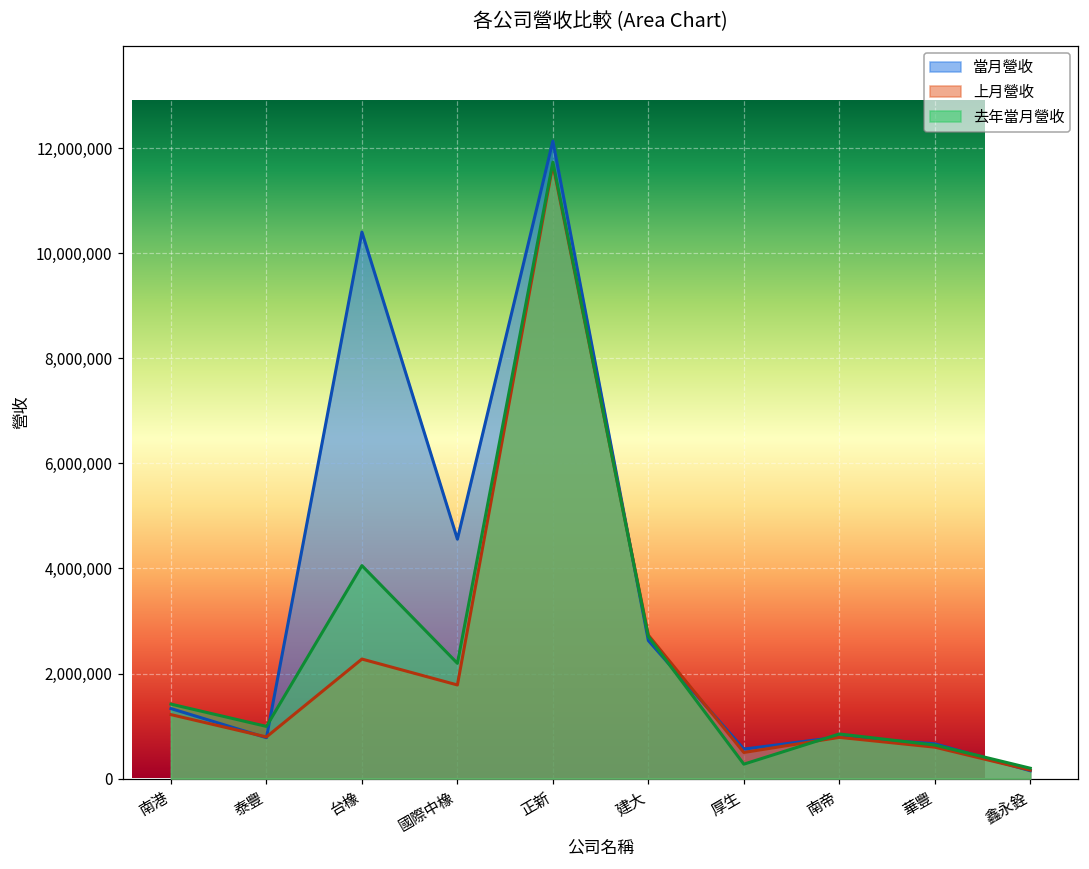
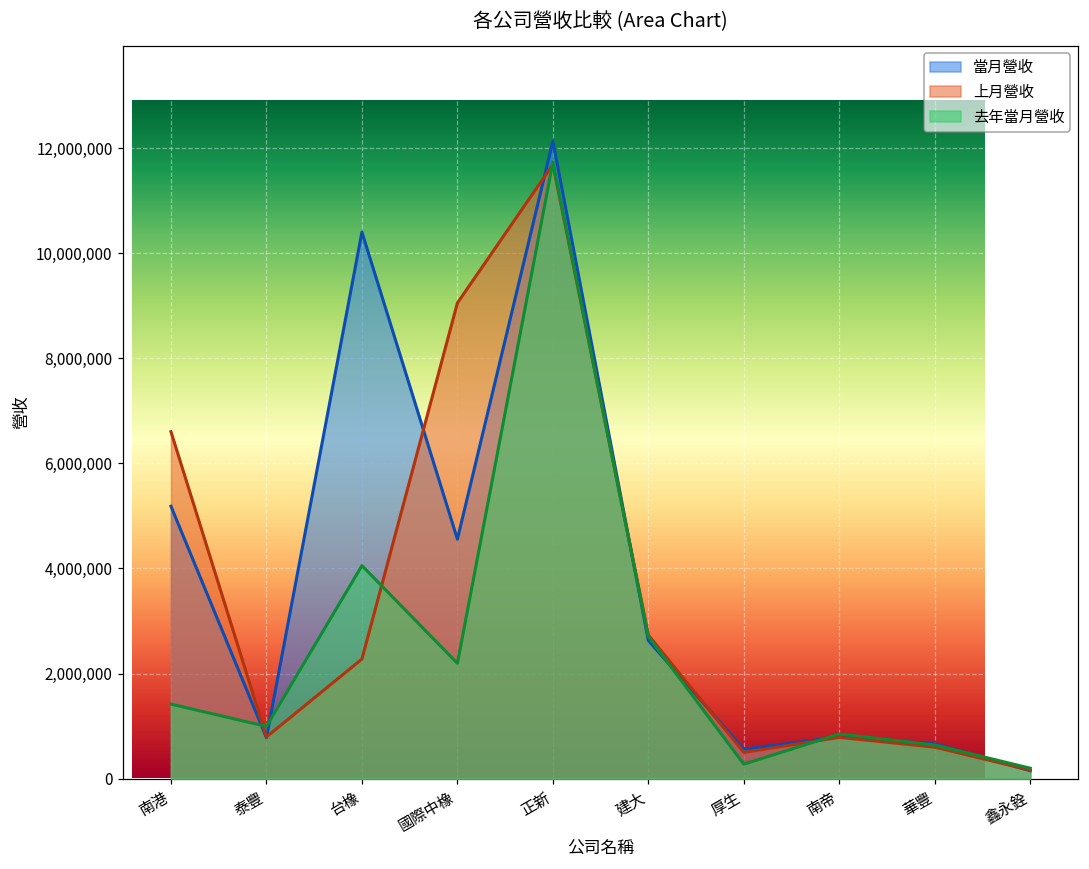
各公司營收比較 (Area Chart), 當月營收, 南港: 1,300,000 -> 5,200,000
各公司營收比較 (Area Chart), 上月營收, 南港: 1,200,000 -> 6,600,000
各公司營收比較 (Area Chart), 上月營收, 國際中橡: 1,800,000 -> 9,100,000
